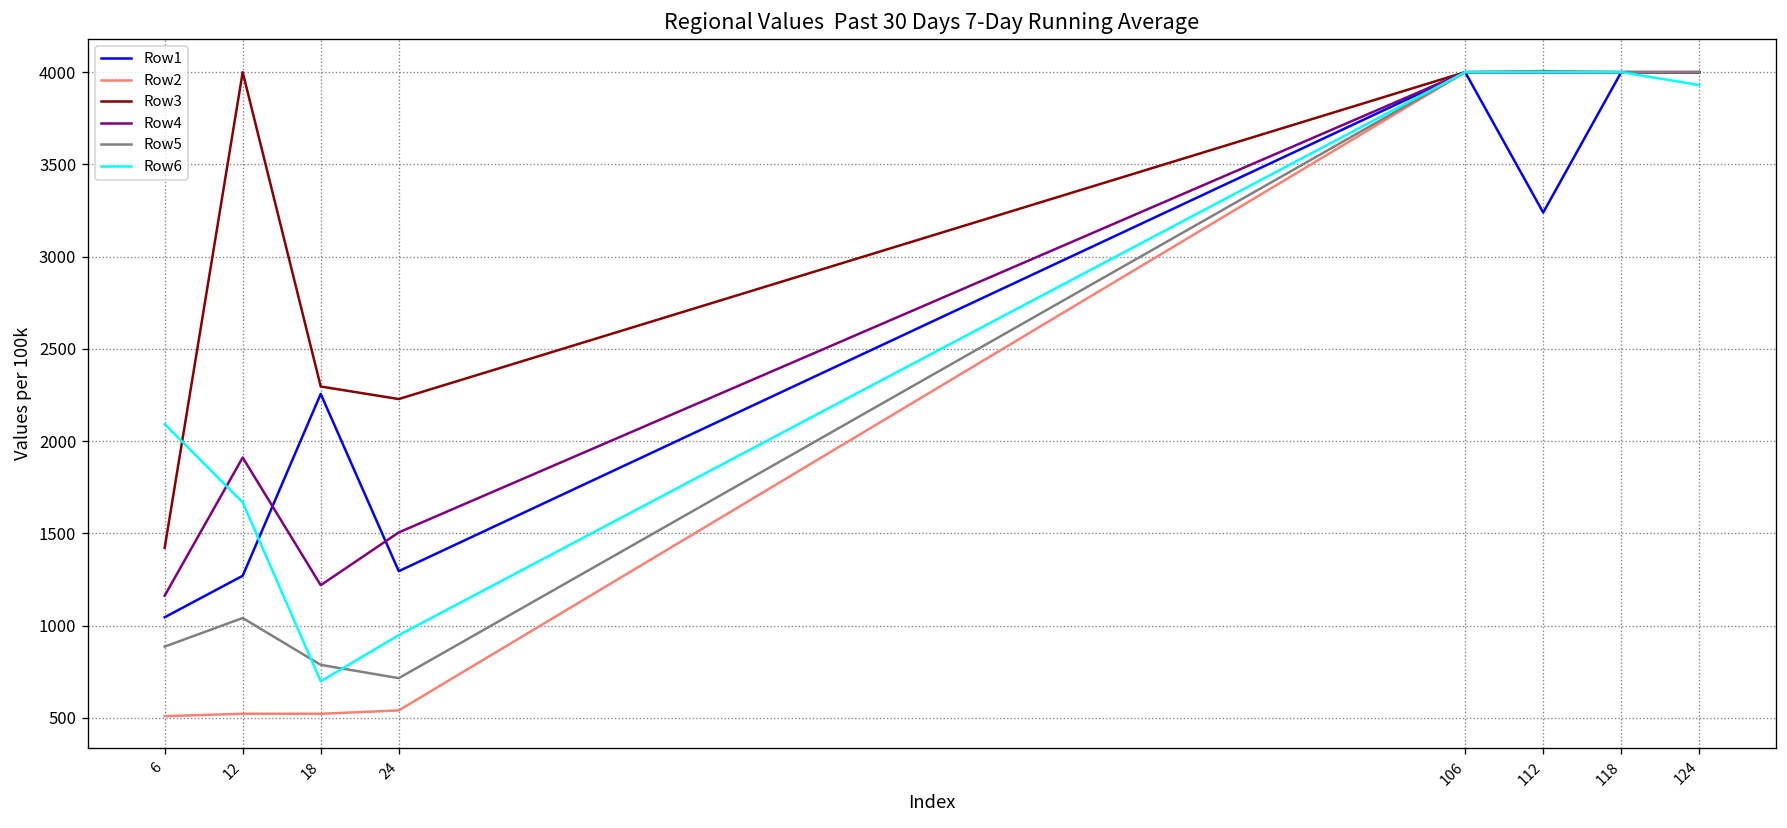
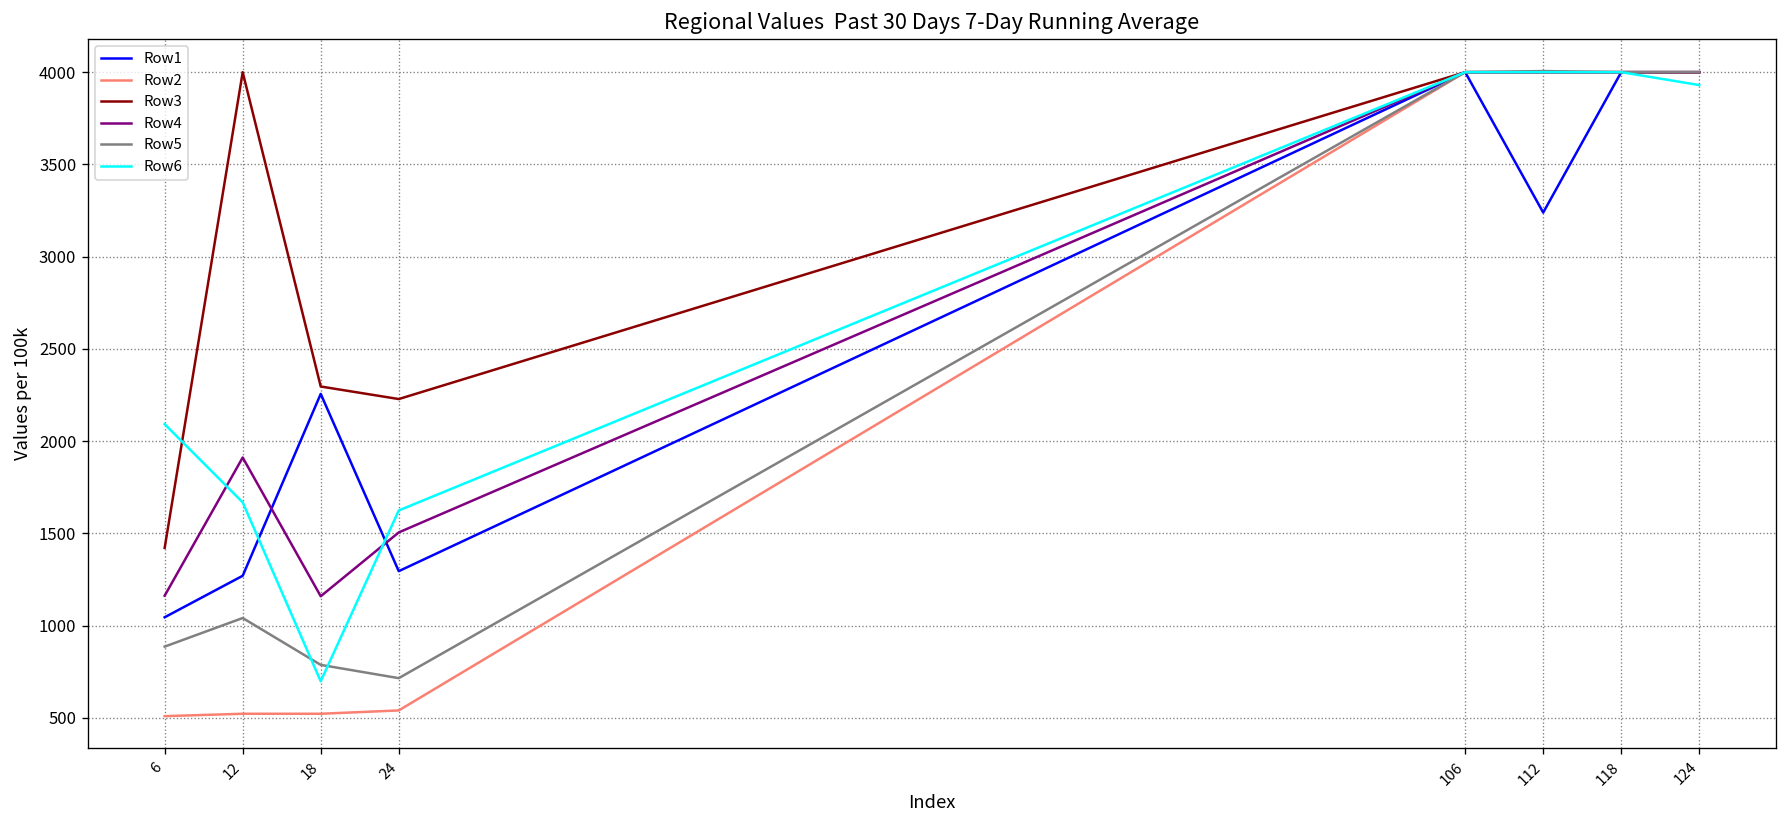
Row4, 18: 1220 -> 1160
Row6, 24: 950 -> 1620
